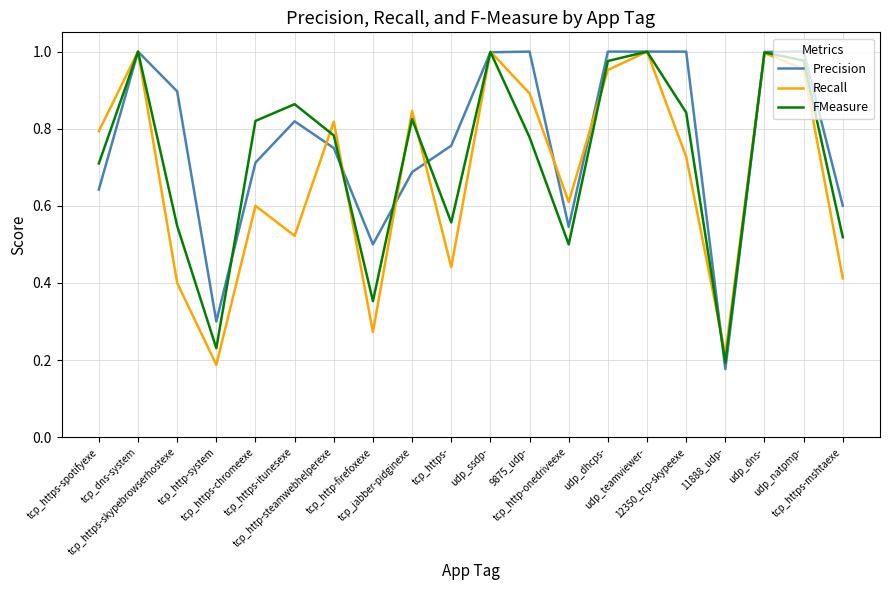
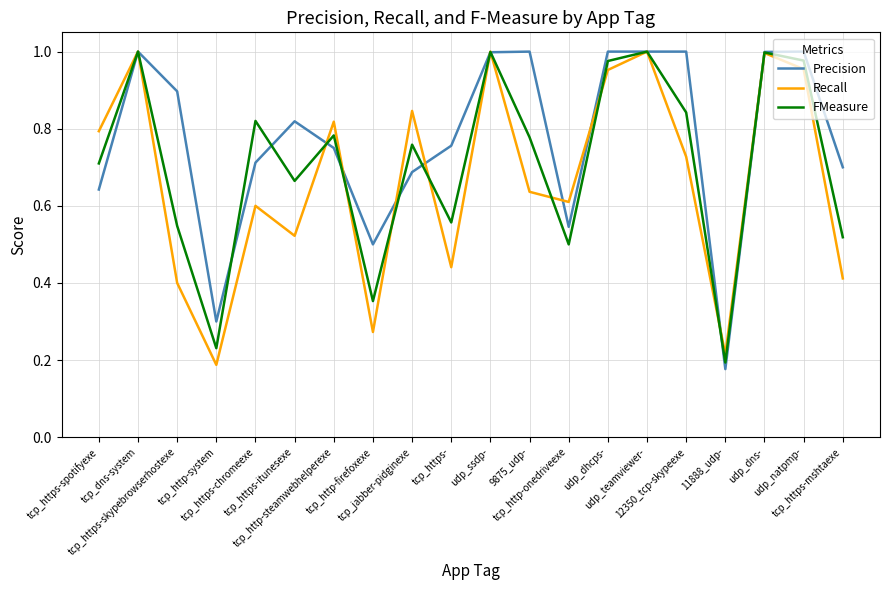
FMeasure, tcp_https-itunesexe: 0.86 -> 0.66
FMeasure, tcp_jabber-pidginexe: 0.83 -> 0.76
Recall, 9875_udp-: 0.89 -> 0.64
Precision, tcp_https-mshtaexe: 0.6 -> 0.7
